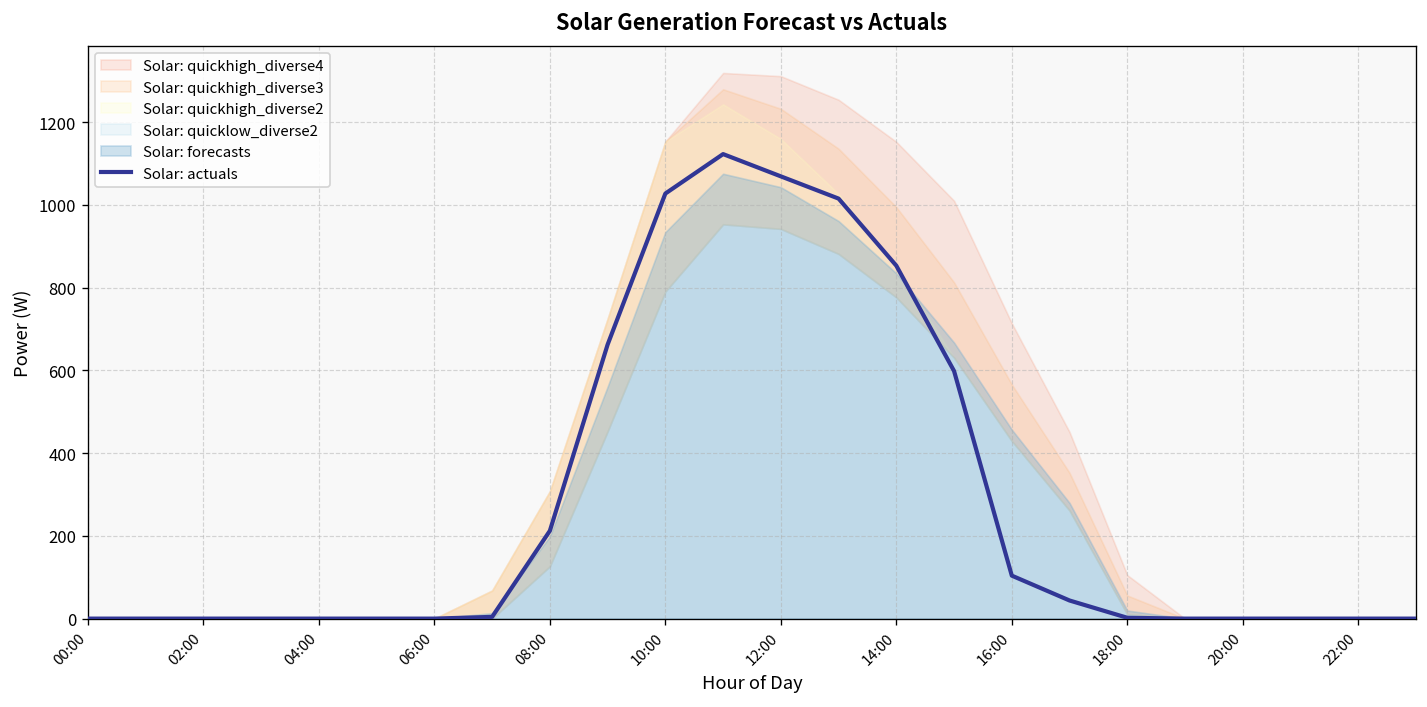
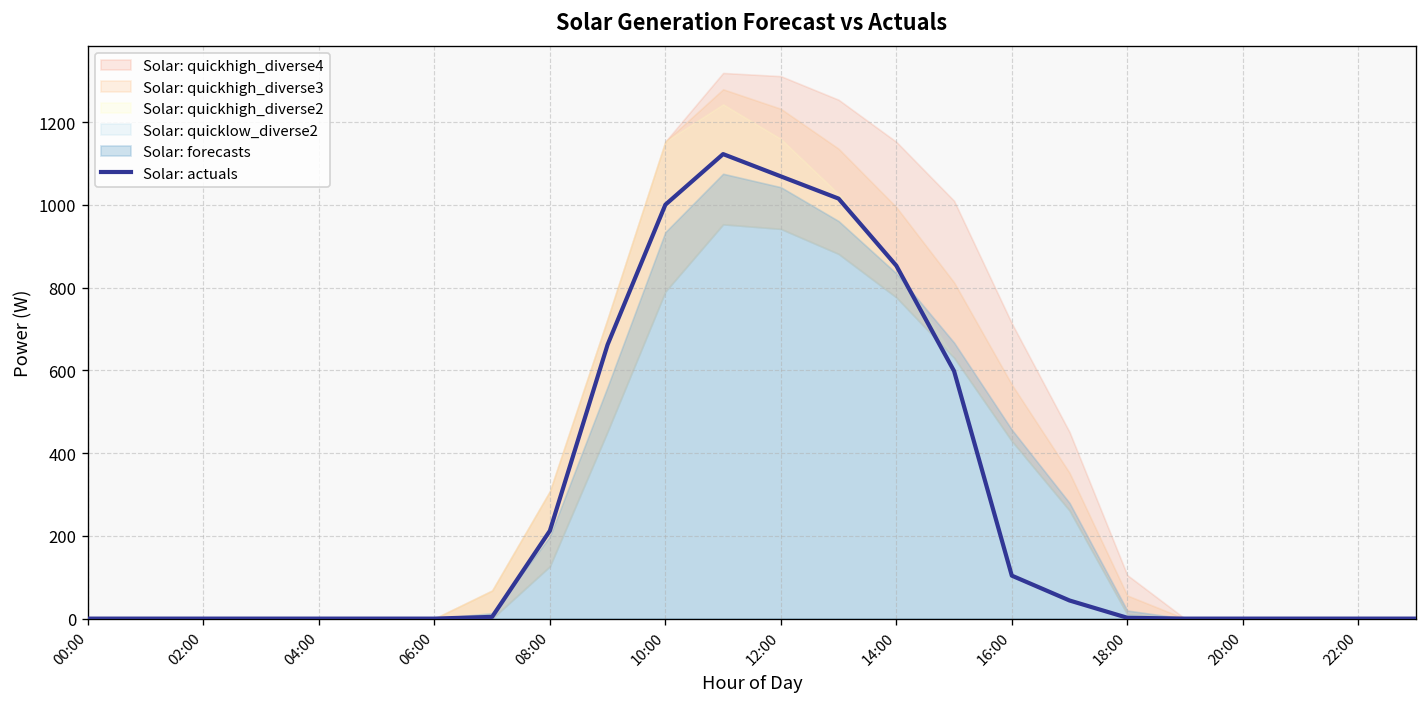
Solar: actuals, 10:00: 1030 -> 1000
